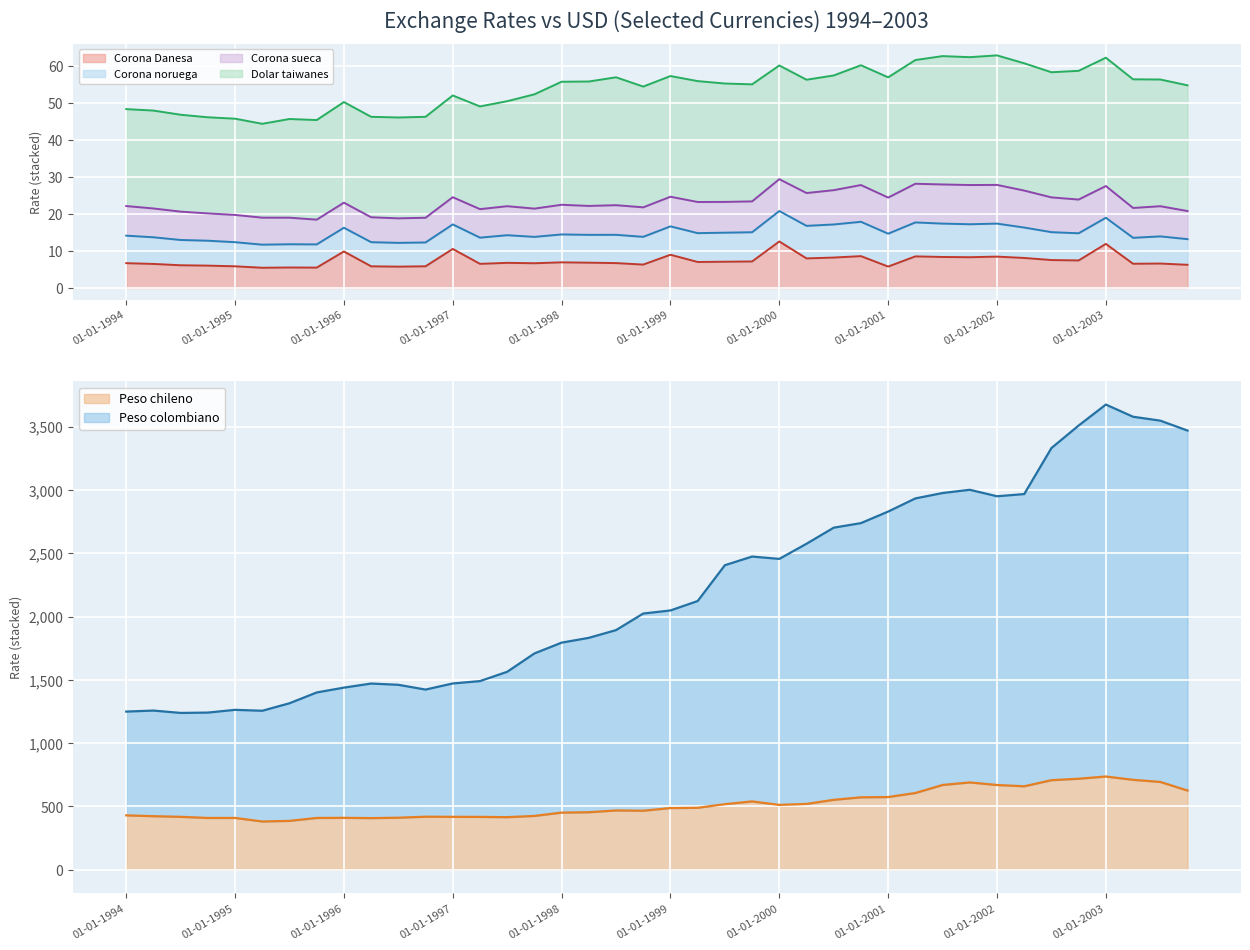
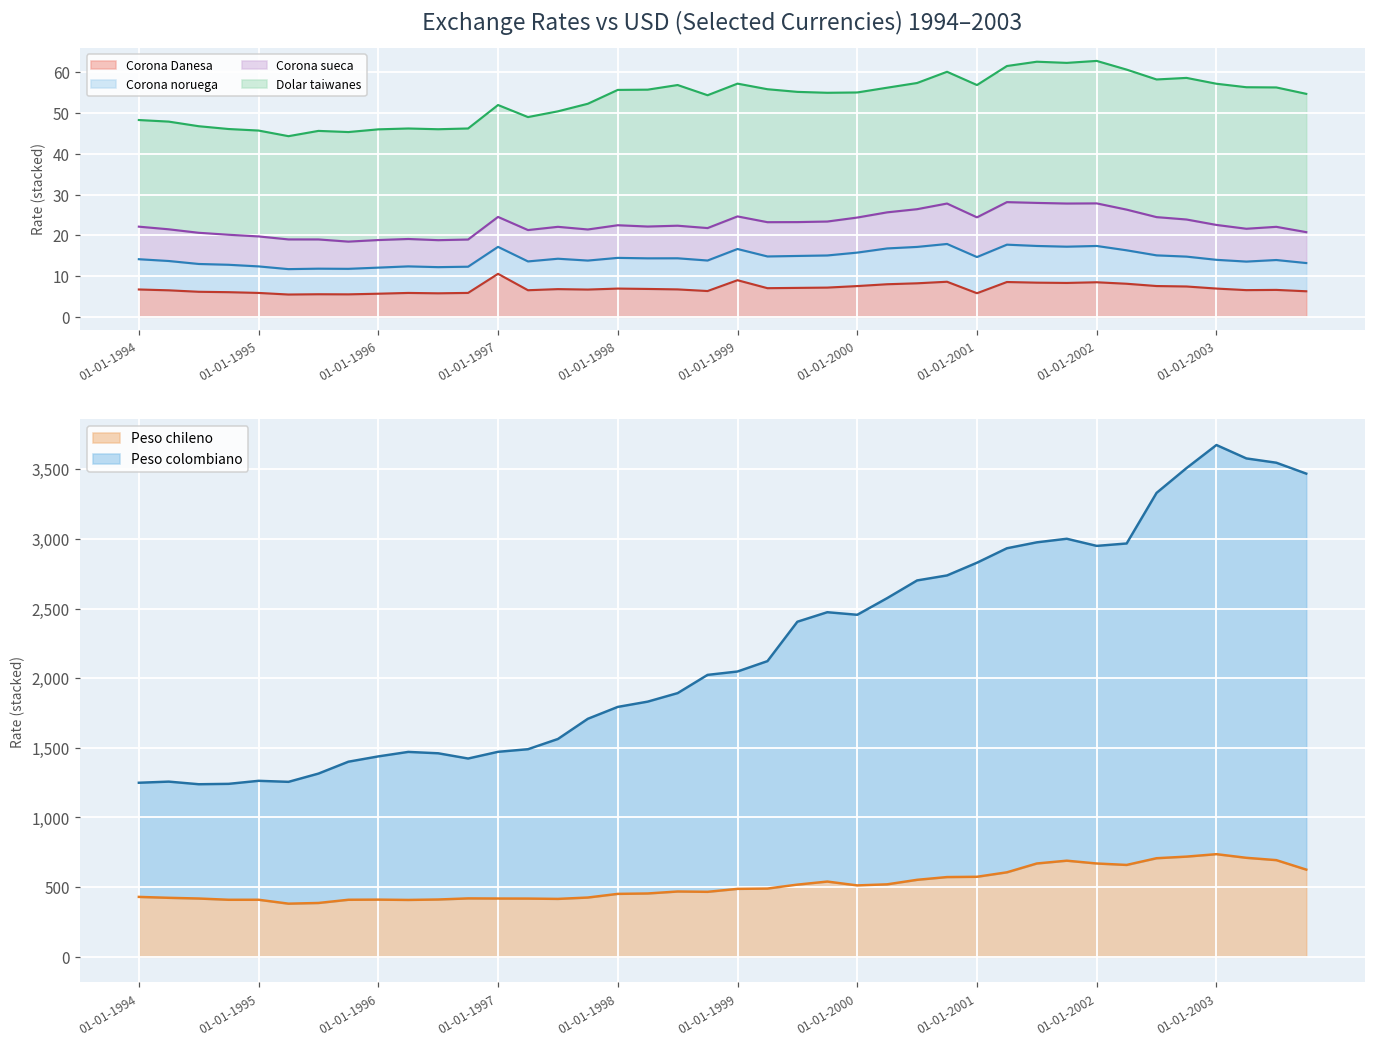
Exchange Rates vs USD (Selected Currencies) 1994–2003, Corona Danesa, 01-01-1996: 10 -> 6
Exchange Rates vs USD (Selected Currencies) 1994–2003, Corona Danesa, 01-01-2000: 13 -> 8
Exchange Rates vs USD (Selected Currencies) 1994–2003, Corona Danesa, 01-01-2003: 12 -> 7
